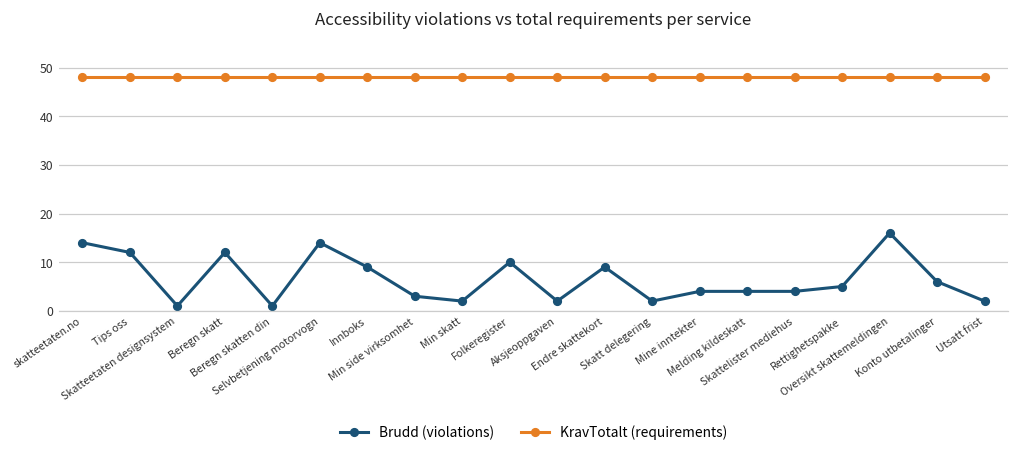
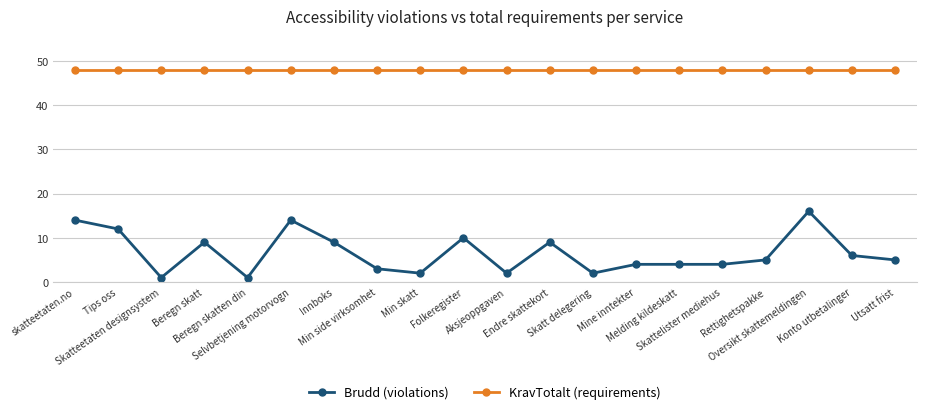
Brudd (violations), Beregn skatt: 12 -> 9
Brudd (violations), Utsatt frist: 2 -> 5
